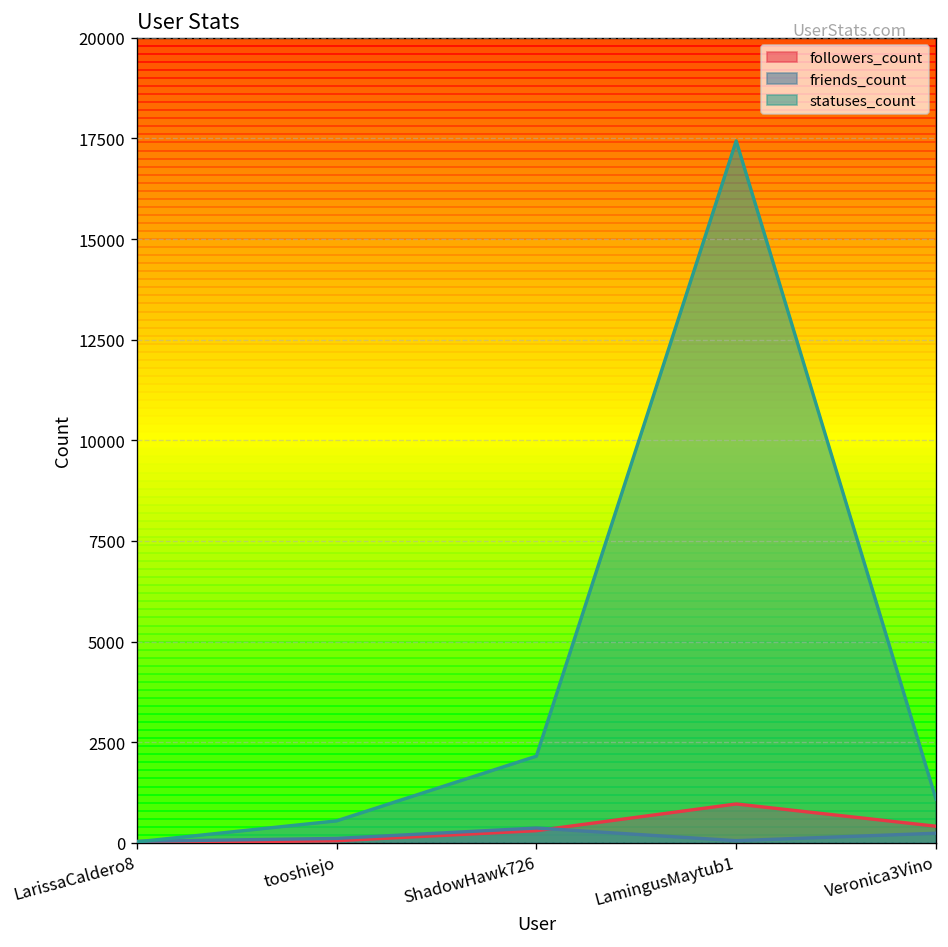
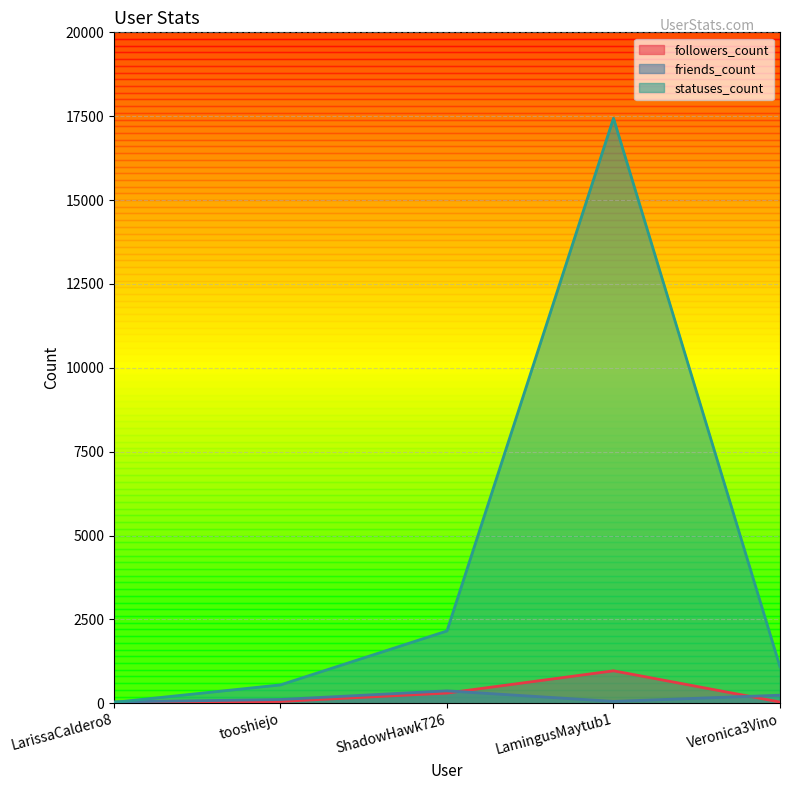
followers_count, Veronica3Vino: 400 -> 0
